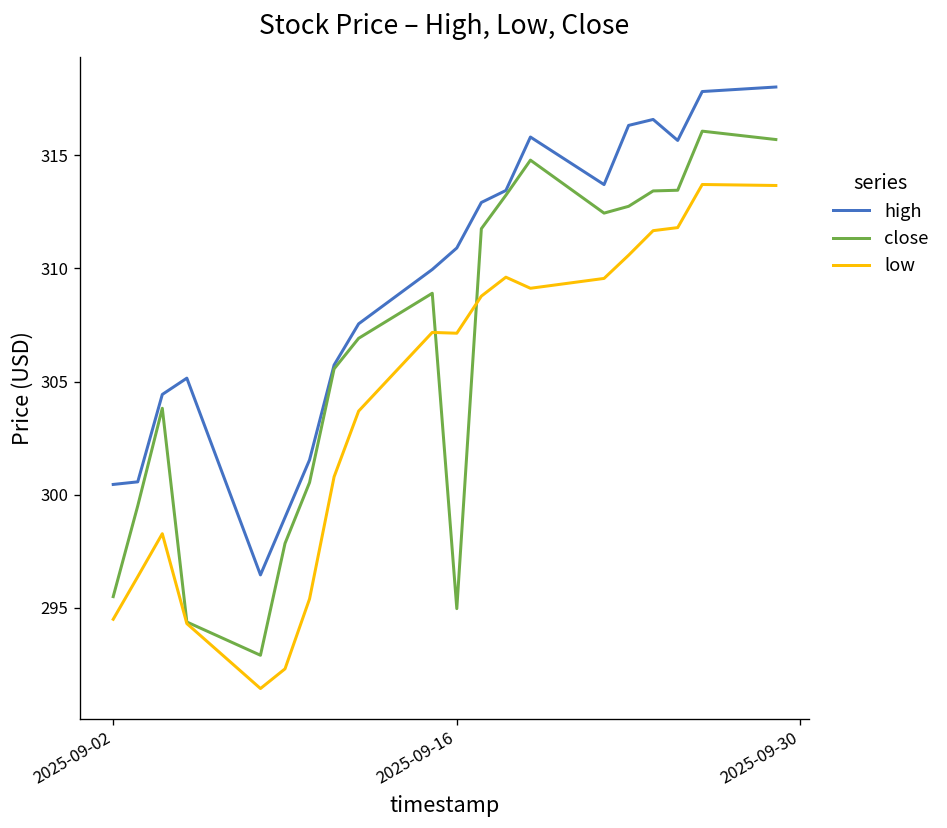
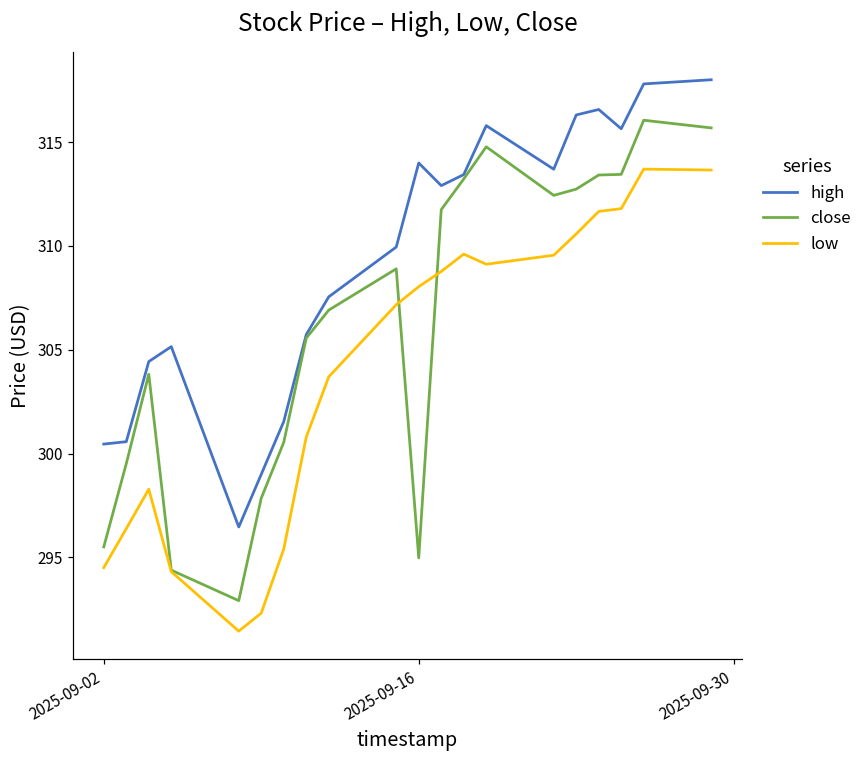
high, 2025-09-16: 310.9 -> 314.0
low, 2025-09-16: 307.1 -> 308.0
